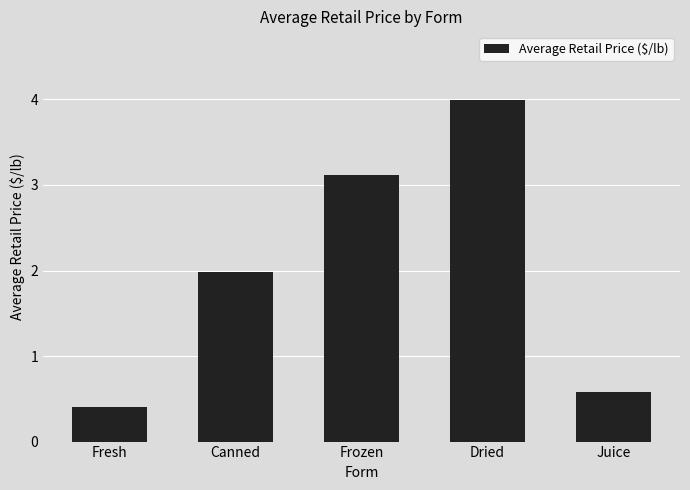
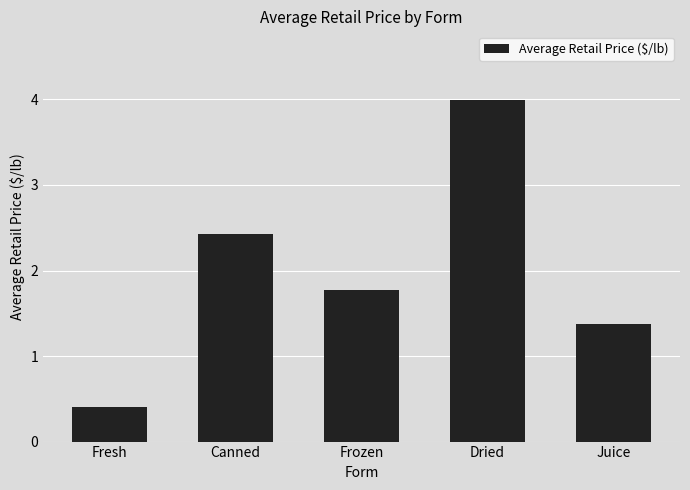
Canned: 2.0 -> 2.4
Frozen: 3.1 -> 1.8
Juice: 0.6 -> 1.4
